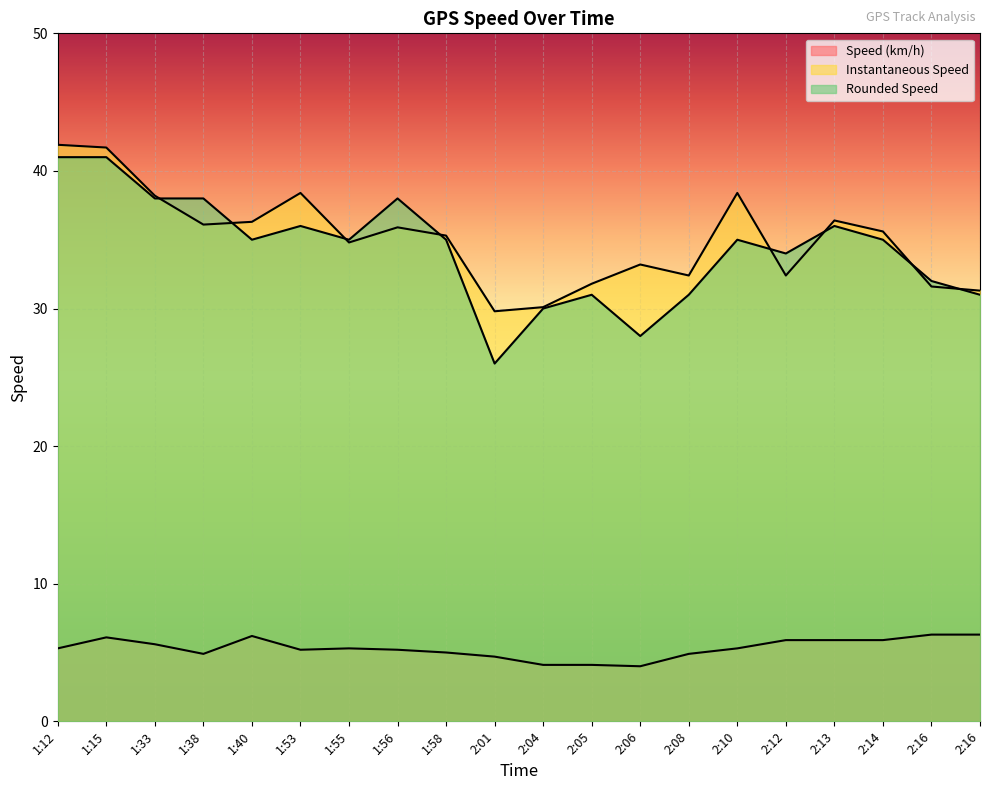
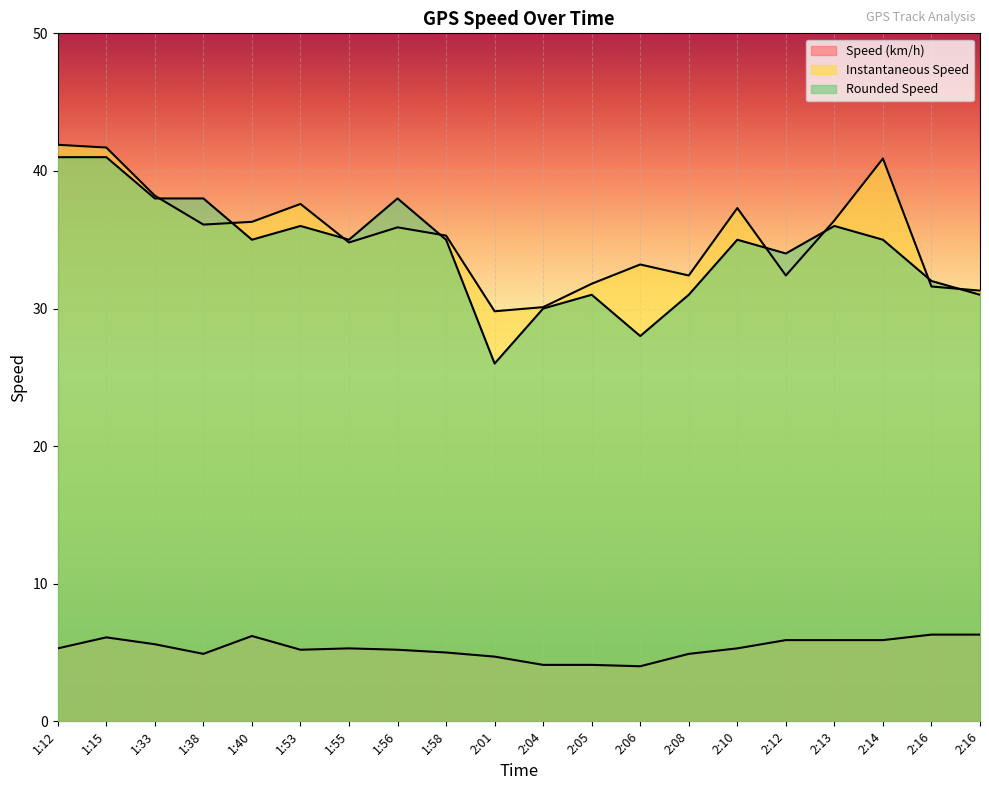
Instantaneous Speed, 1:53: 38.4 -> 37.6
Instantaneous Speed, 2:10: 38.4 -> 37.3
Instantaneous Speed, 2:14: 35.6 -> 40.9
